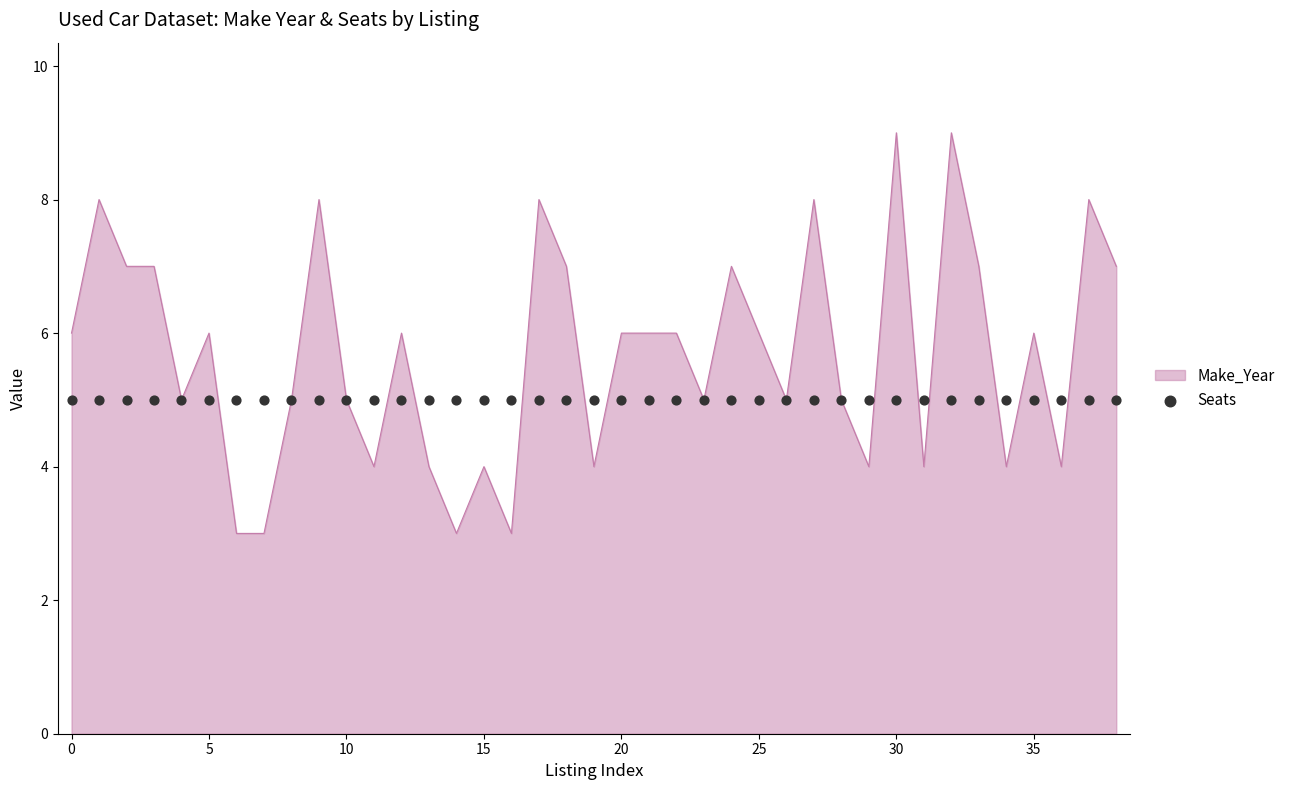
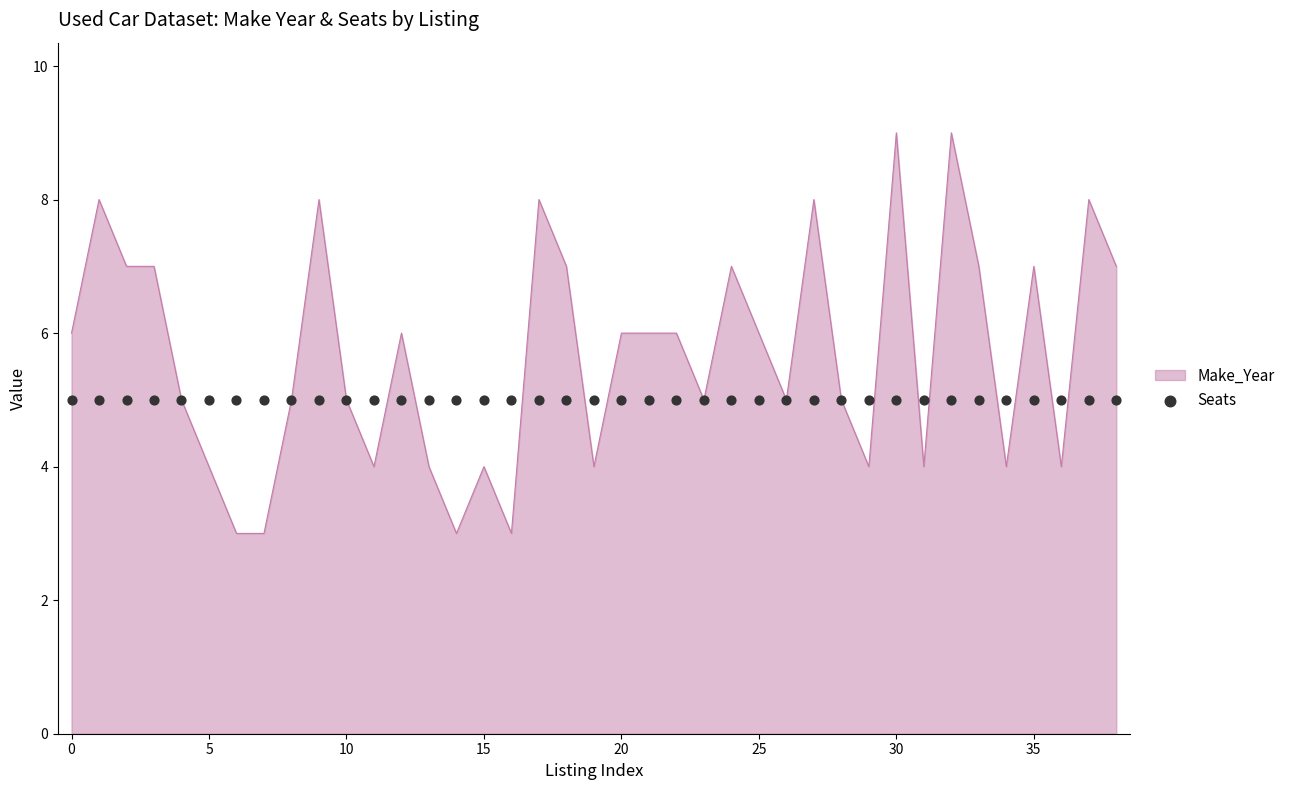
Make_Year, 5: 6.0 -> 4.0
Make_Year, 35: 6.0 -> 7.0
